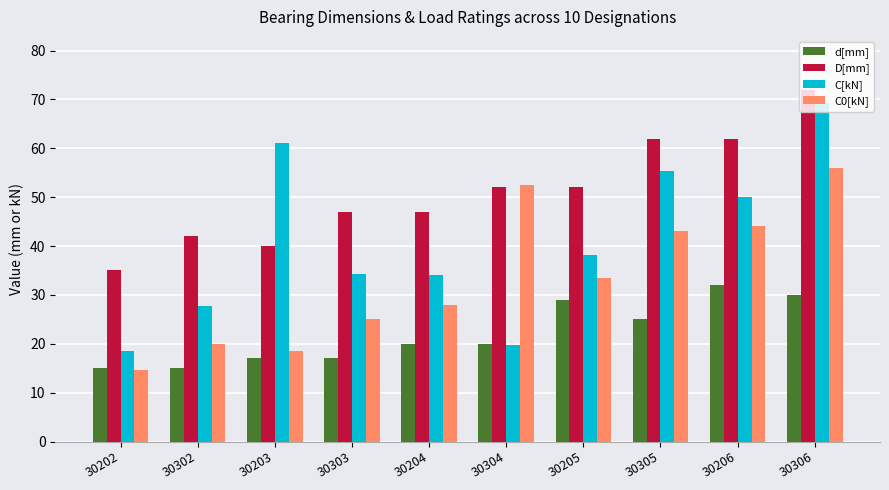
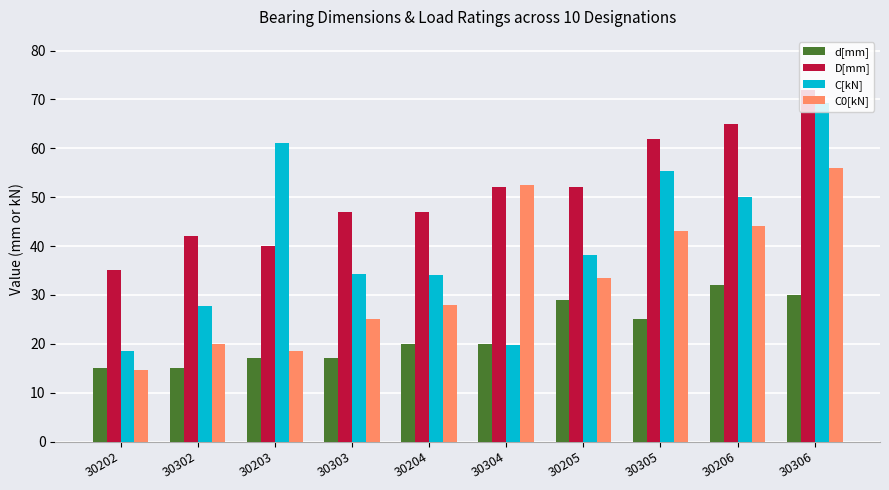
D[mm], 30206: 62 -> 65
